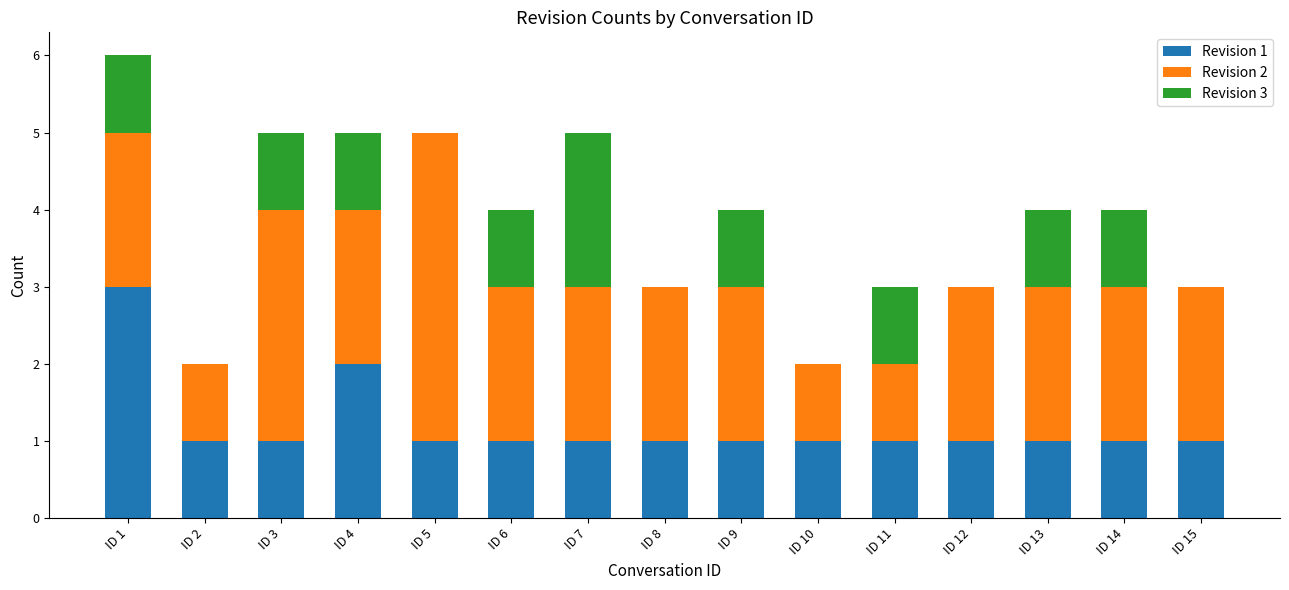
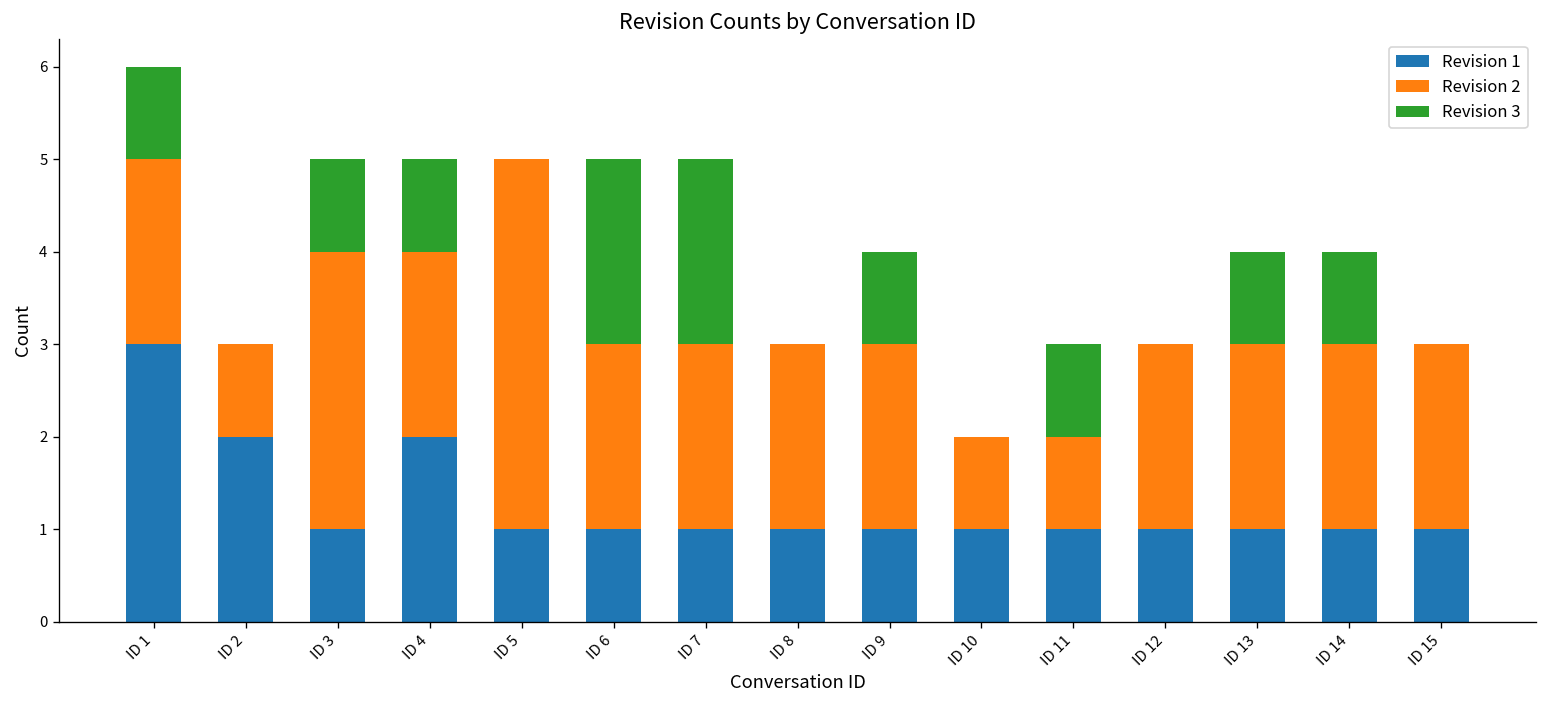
Revision 1, ID 2: 1 -> 2
Revision 3, ID 6: 1 -> 2
